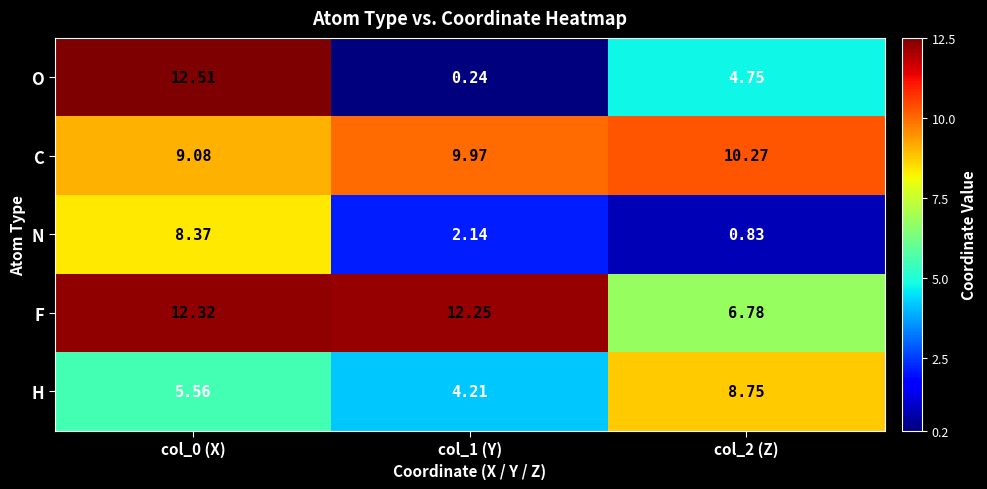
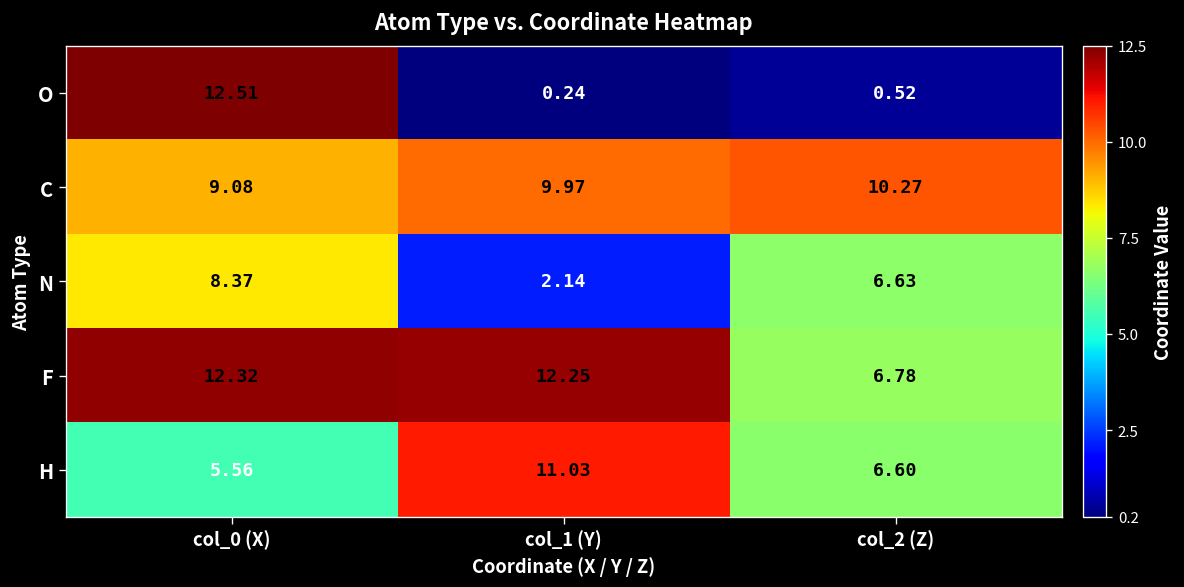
O, col_2 (Z): 4.75 -> 0.52
N, col_2 (Z): 0.83 -> 6.63
H, col_1 (Y): 4.21 -> 11.03
H, col_2 (Z): 8.75 -> 6.60
